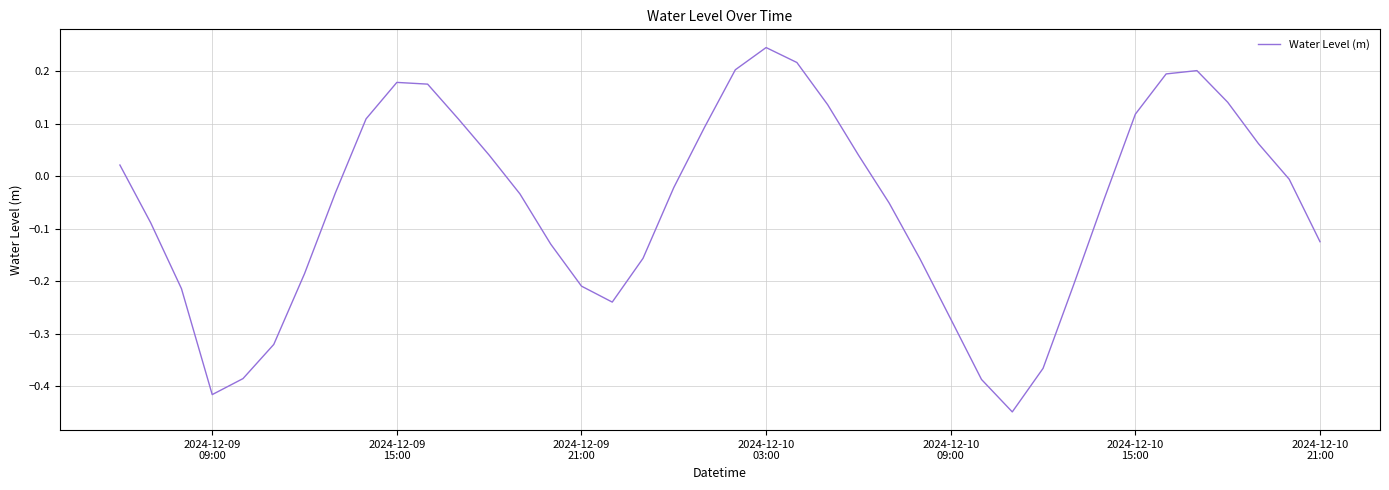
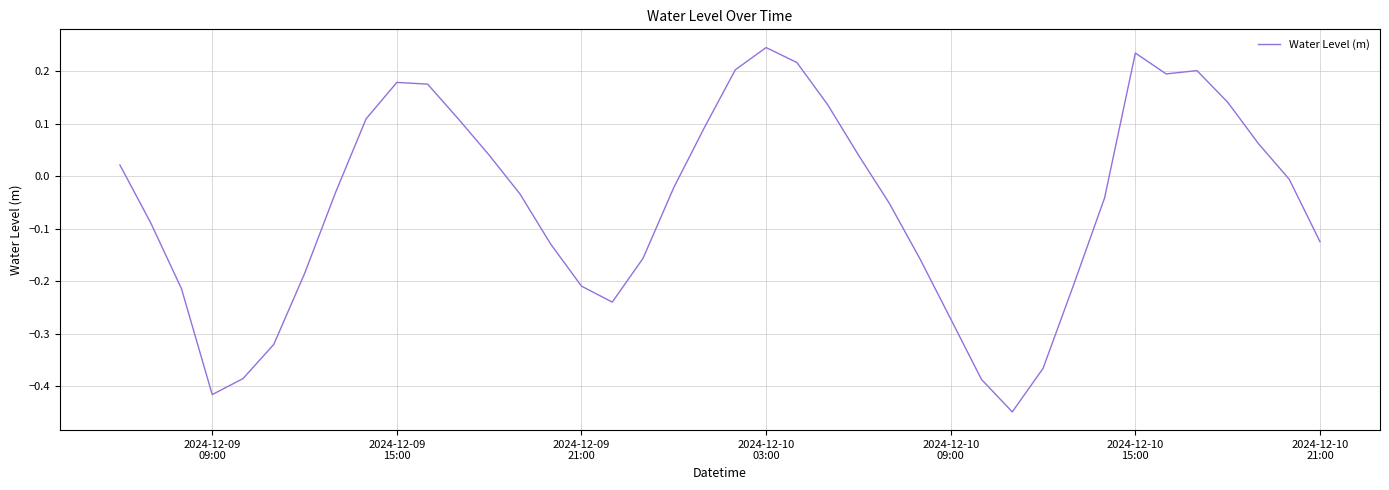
2024-12-10 15:00: 0.12 -> 0.23
